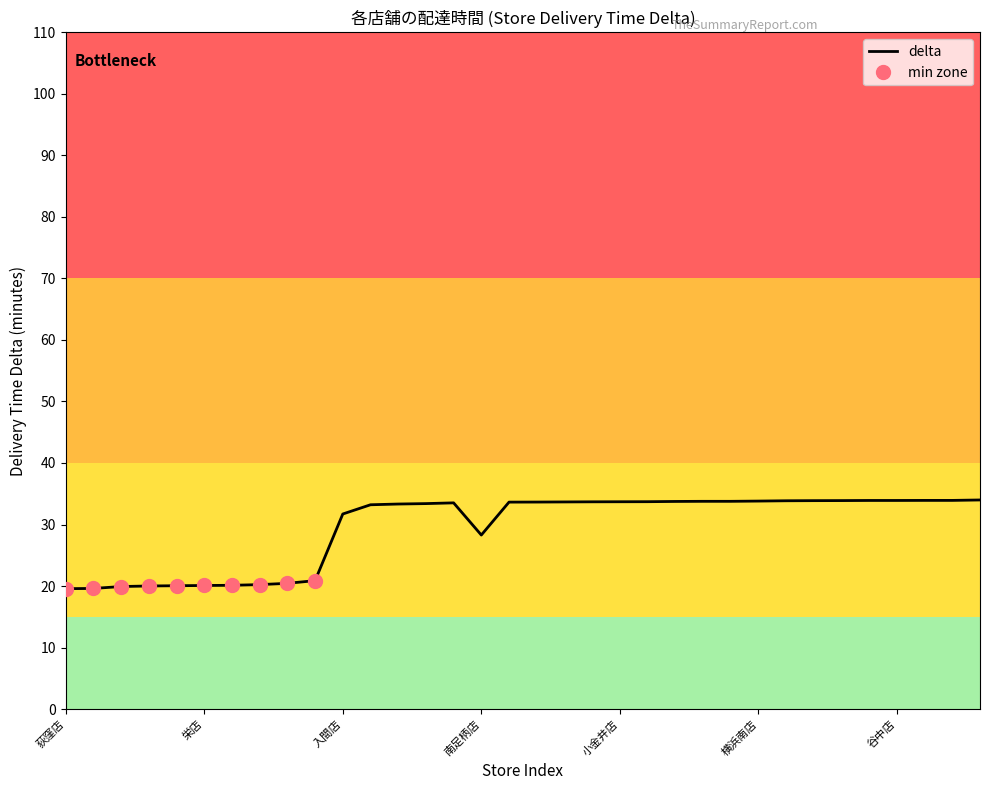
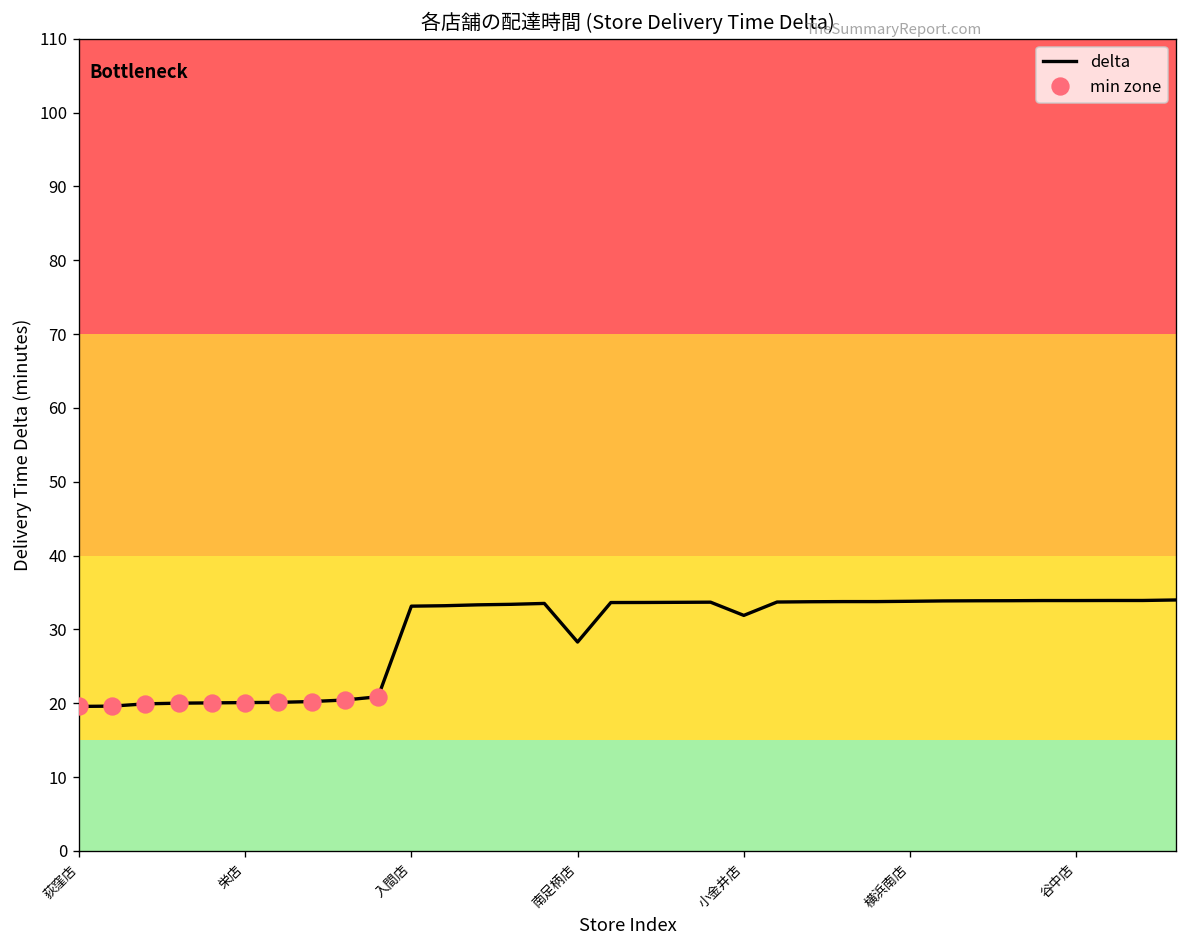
delta, 入間店: 32 -> 33
delta, 小金井店: 34 -> 32
